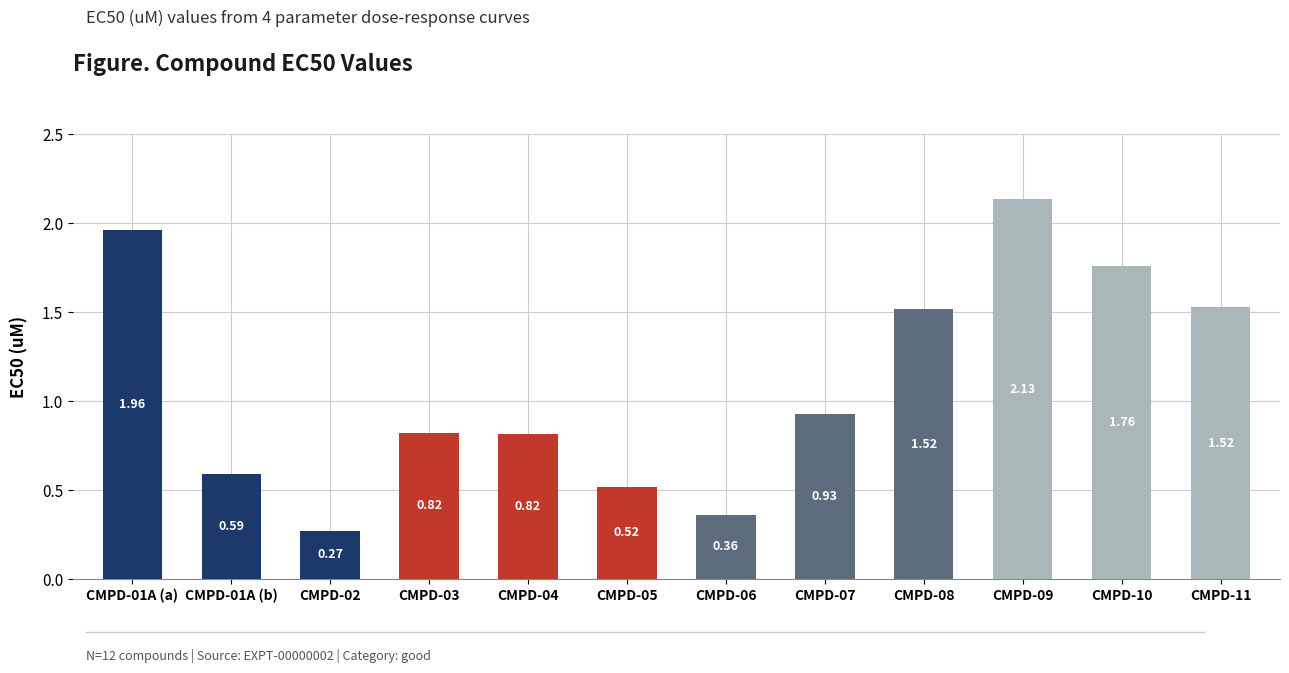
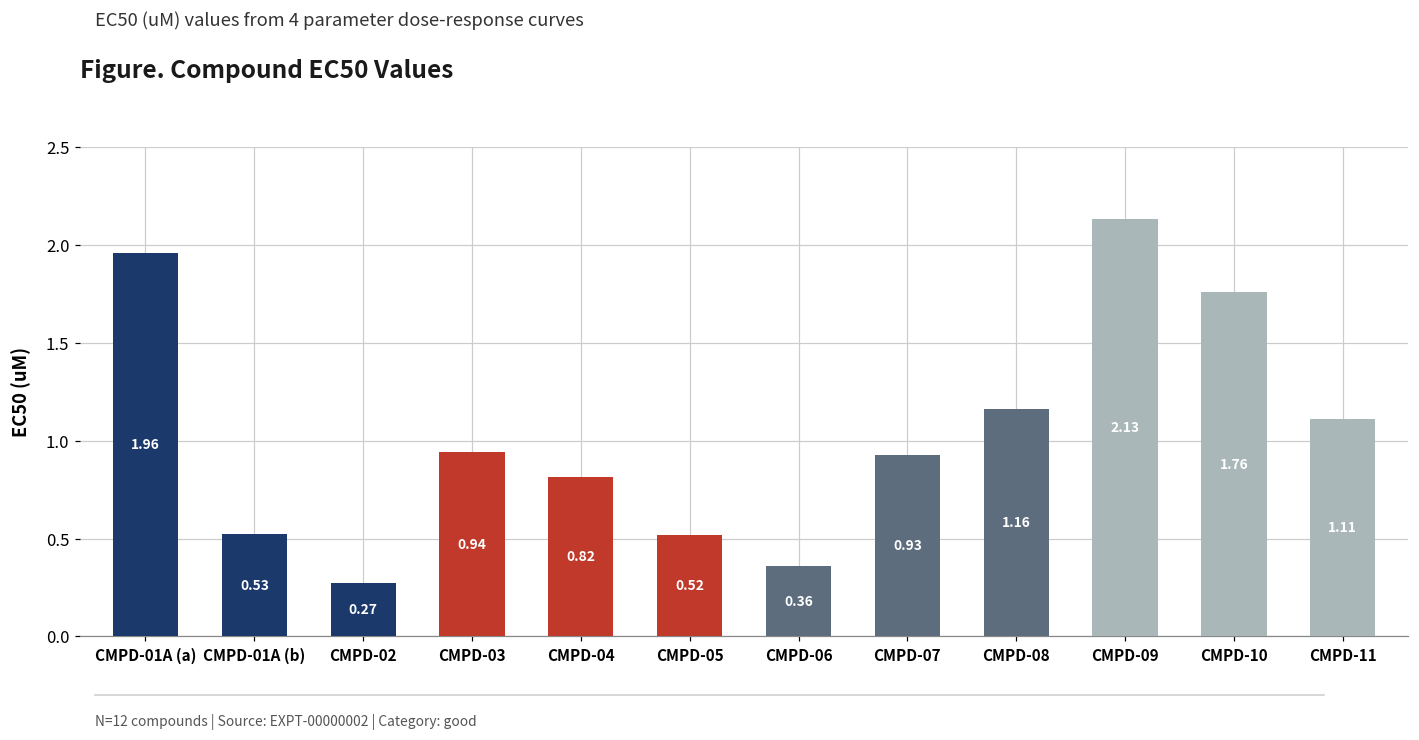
CMPD-01A (b): 0.59 -> 0.53
CMPD-03: 0.82 -> 0.94
CMPD-08: 1.52 -> 1.16
CMPD-11: 1.52 -> 1.11
